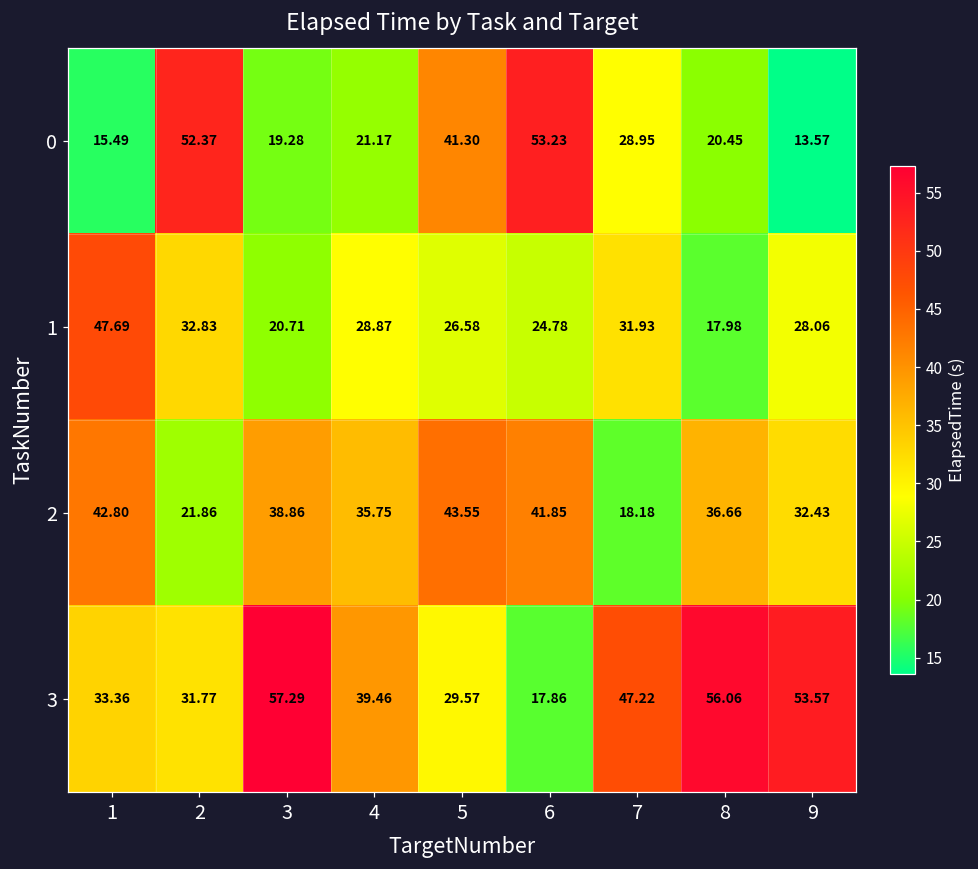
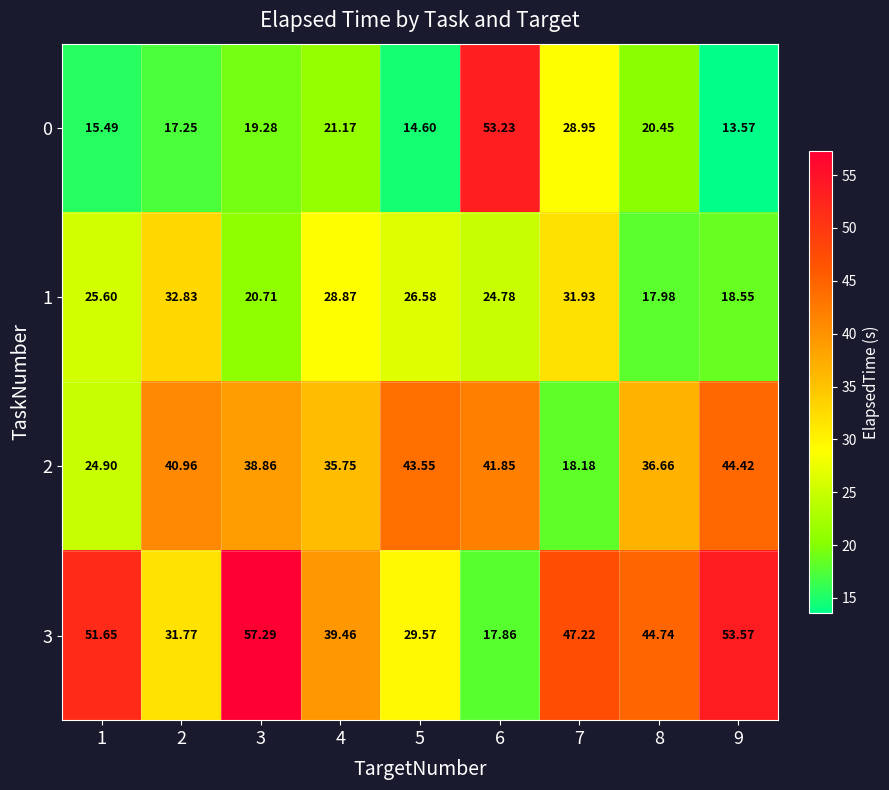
0, 2: 52.37 -> 17.25
0, 5: 41.30 -> 14.60
1, 1: 47.69 -> 25.60
1, 9: 28.06 -> 18.55
2, 1: 42.80 -> 24.90
2, 2: 21.86 -> 40.96
2, 9: 32.43 -> 44.42
3, 1: 33.36 -> 51.65
3, 8: 56.06 -> 44.74
